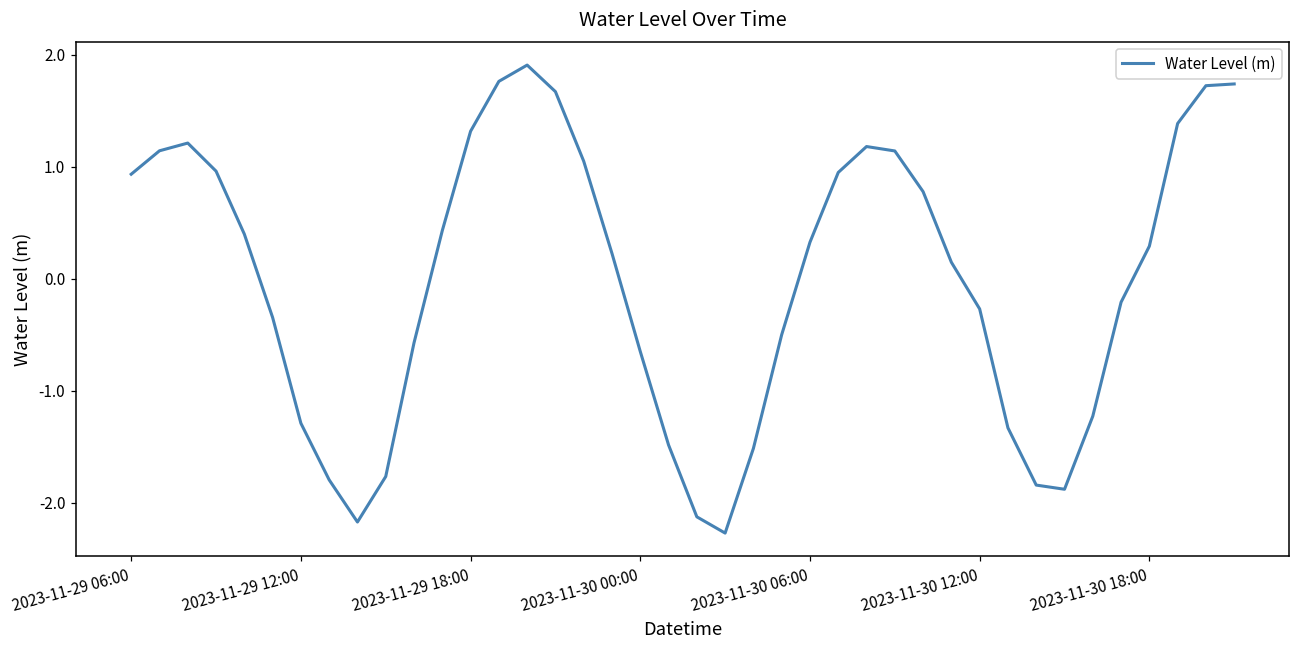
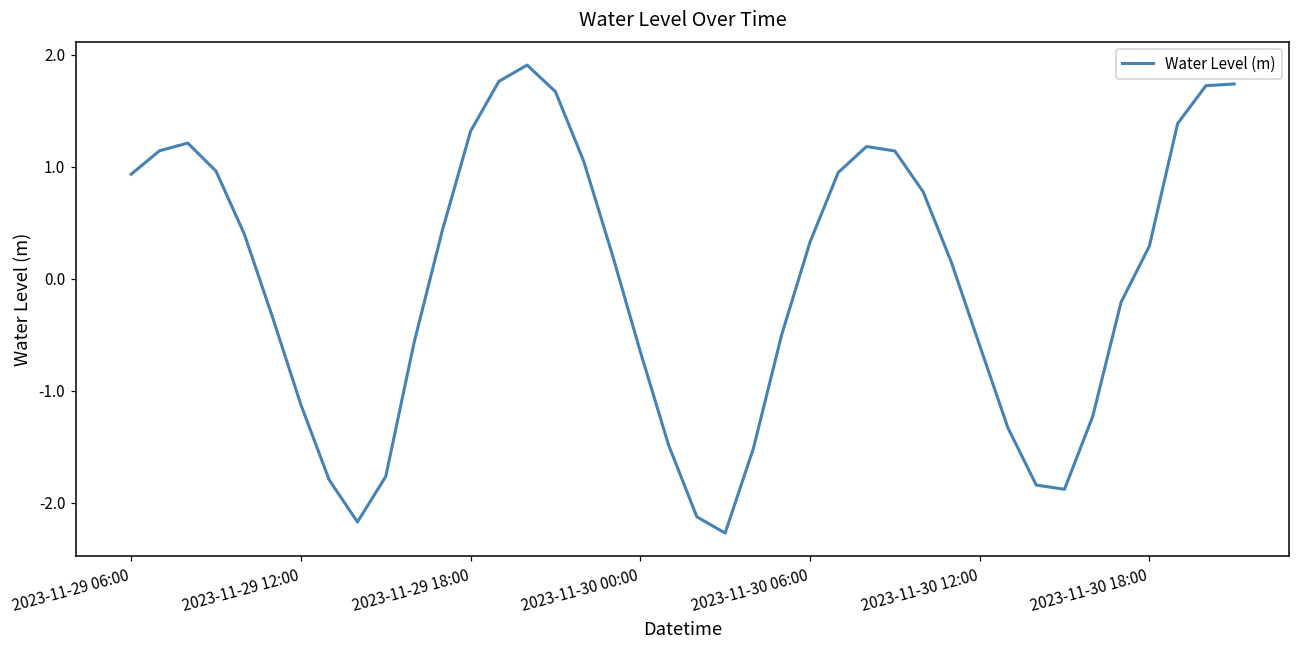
2023-11-29 12:00: -1.29 -> -1.12
2023-11-30 12:00: -0.27 -> -0.59
